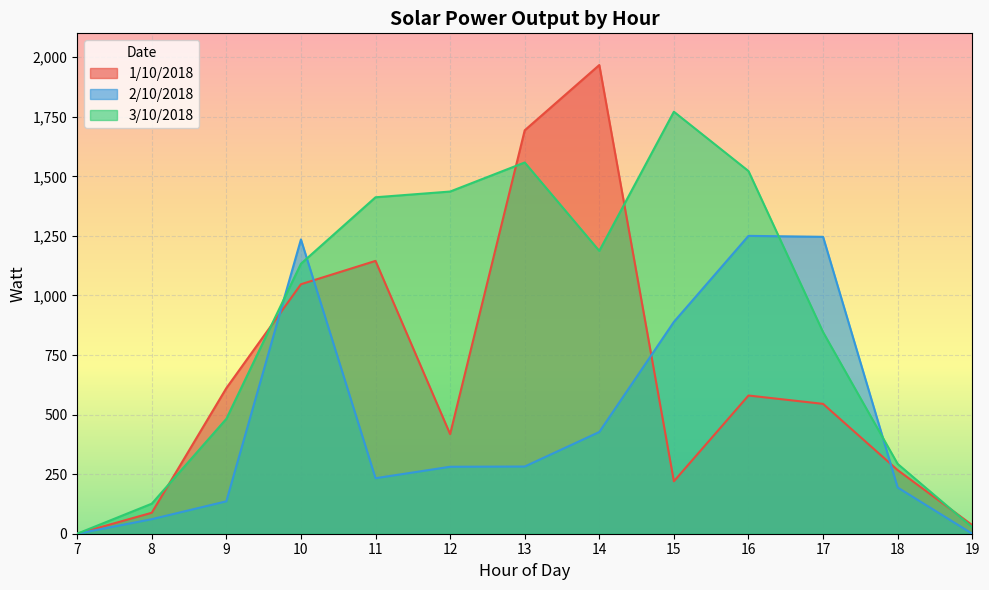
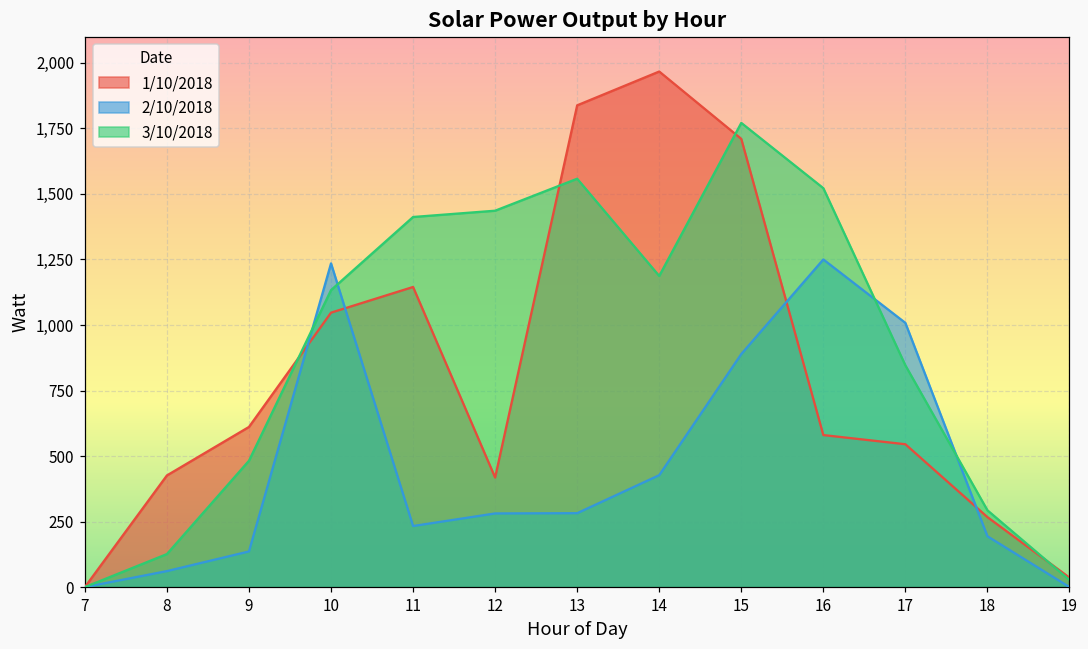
1/10/2018, 8: 90 -> 430
1/10/2018, 13: 1,690 -> 1,840
1/10/2018, 15: 220 -> 1,710
2/10/2018, 17: 1,250 -> 1,010
